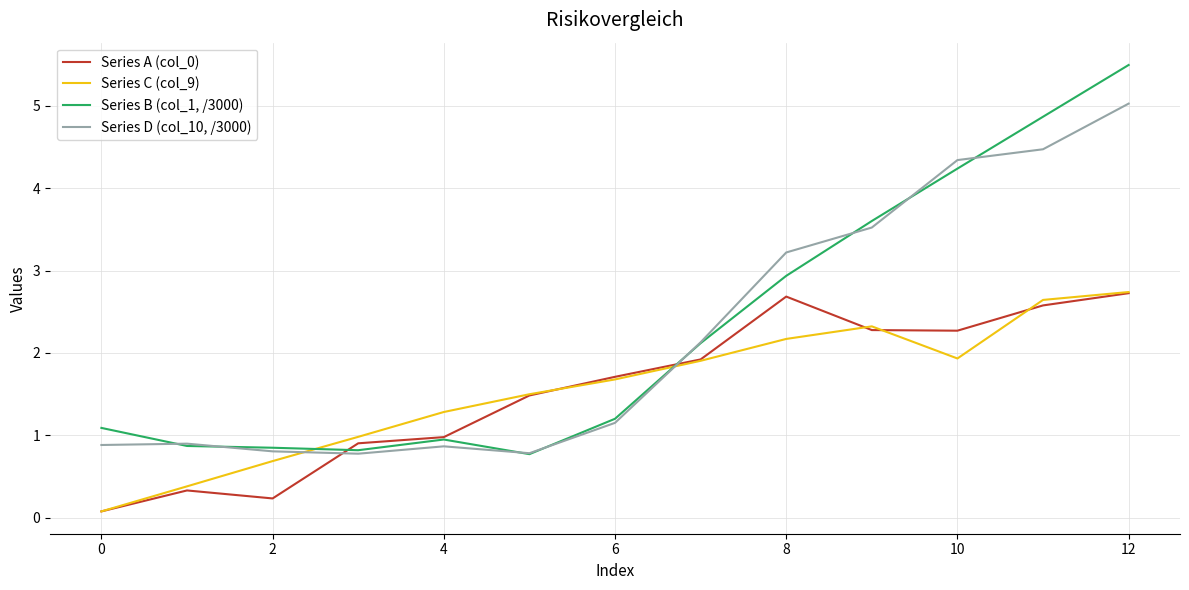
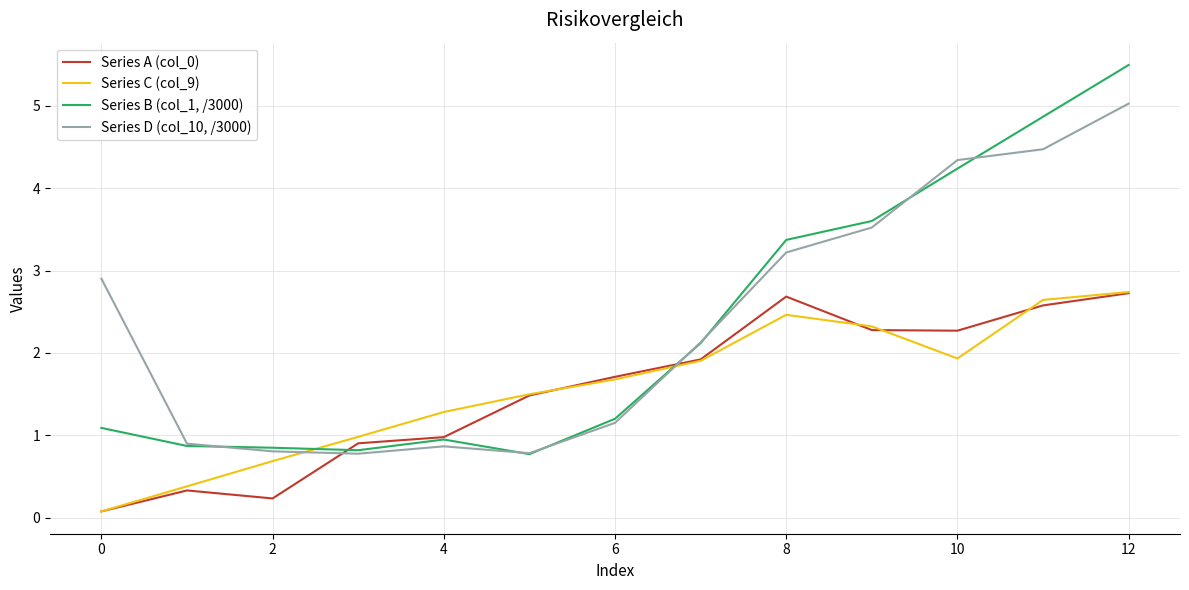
Series D (col_10, /3000), 0: 0.9 -> 2.9
Series C (col_9), 8: 2.2 -> 2.5
Series B (col_1, /3000), 8: 2.9 -> 3.4
